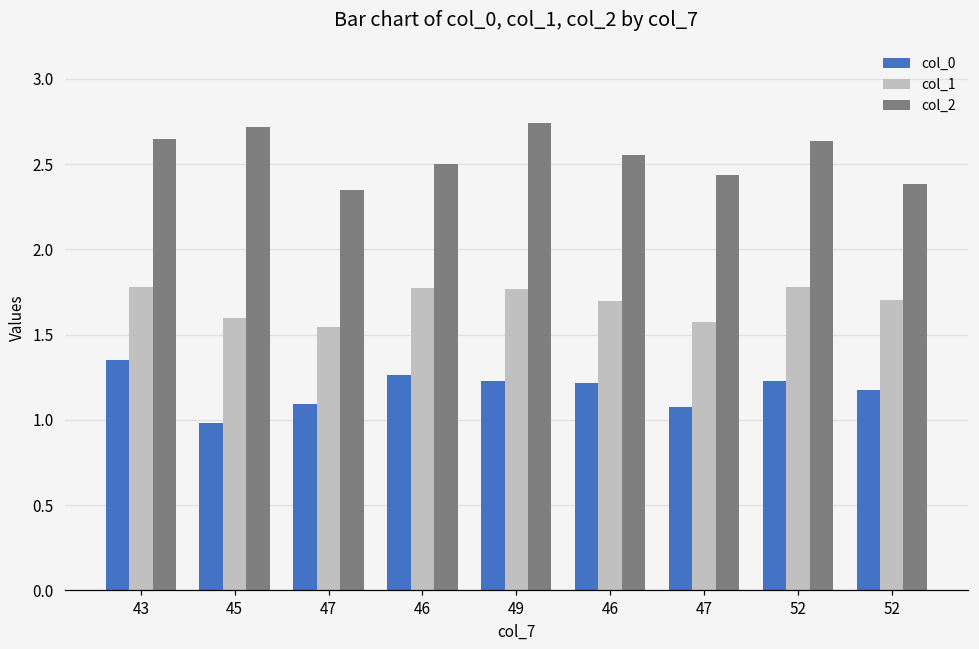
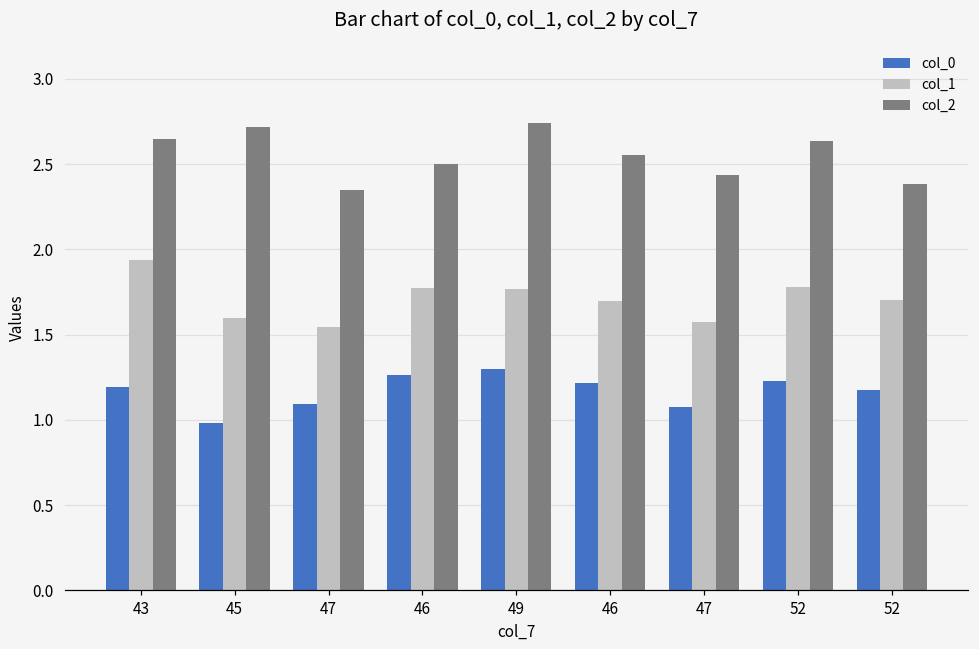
col_0, 43: 1.35 -> 1.20
col_1, 43: 1.78 -> 1.94
col_0, 49: 1.23 -> 1.30
